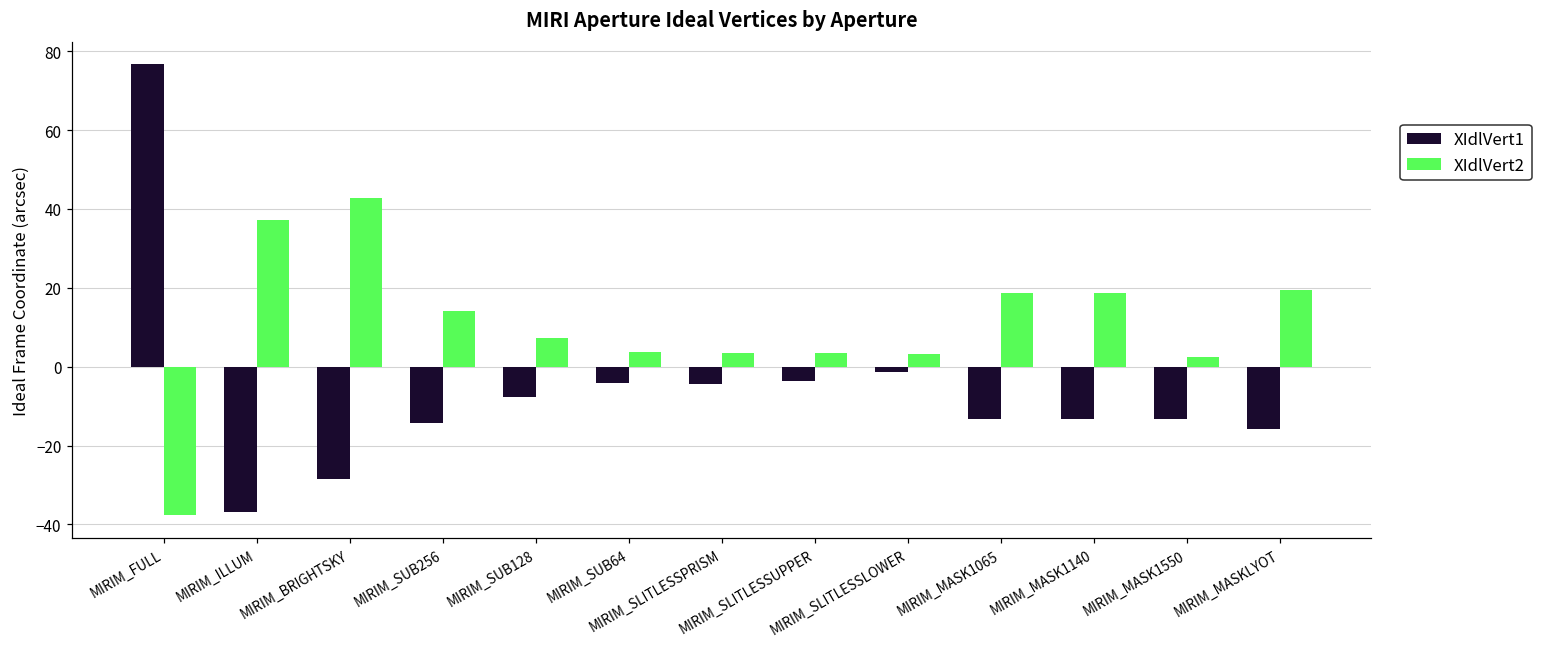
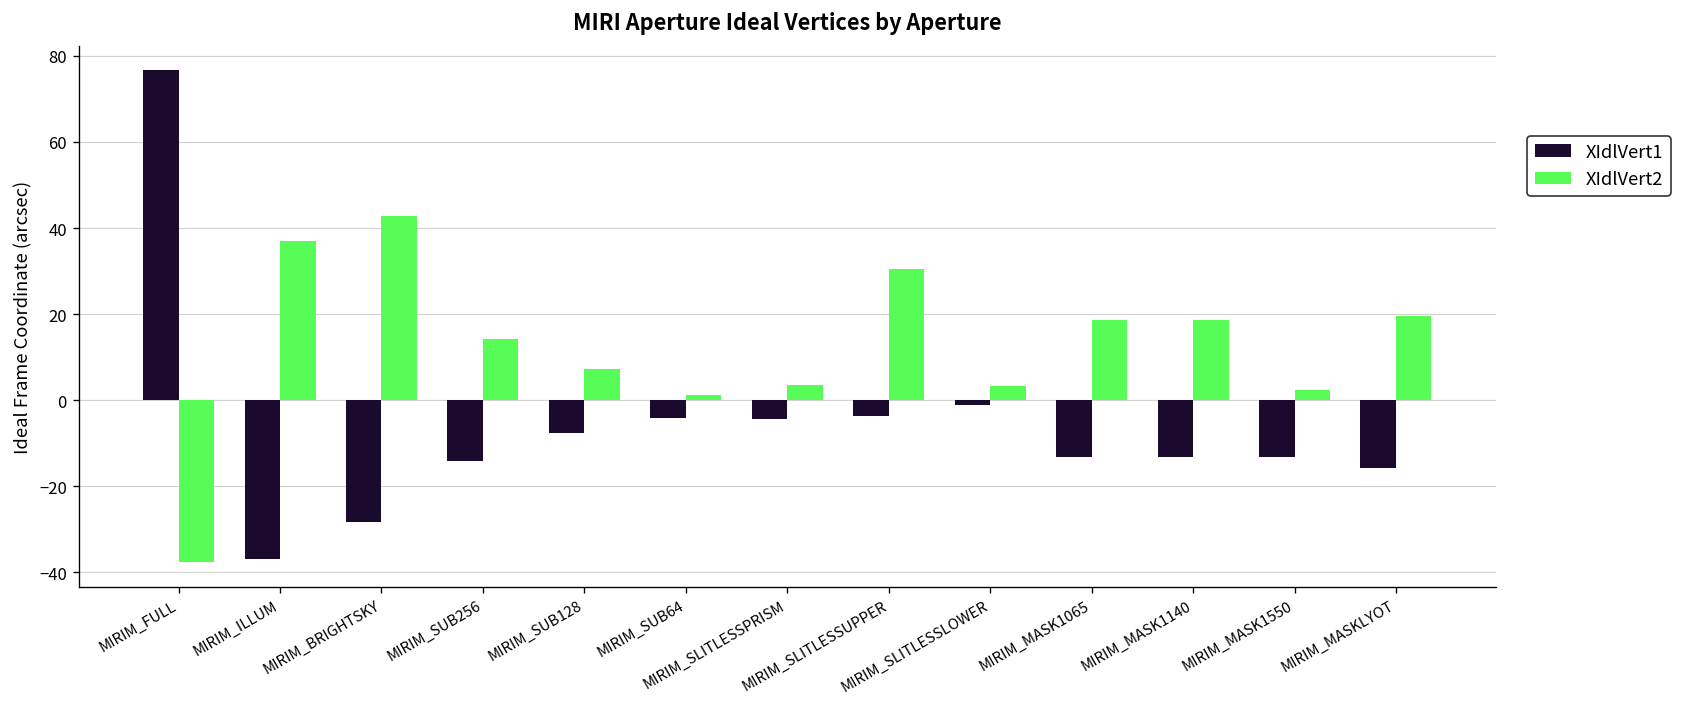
XIdlVert2, MIRIM_SUB64: 4 -> 1
XIdlVert2, MIRIM_SLITLESSUPPER: 3 -> 31
